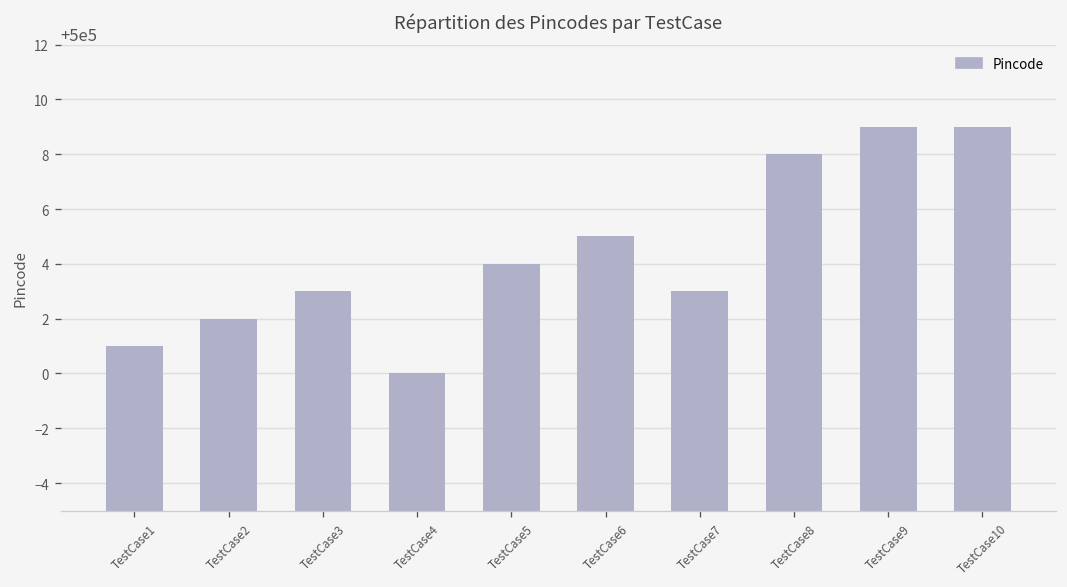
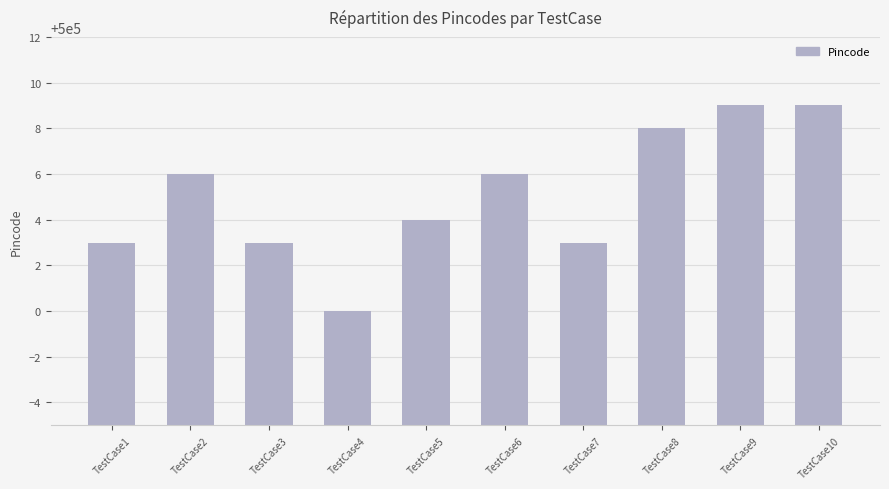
TestCase1: 500001 -> 500003
TestCase2: 500002 -> 500006
TestCase6: 500005 -> 500006
